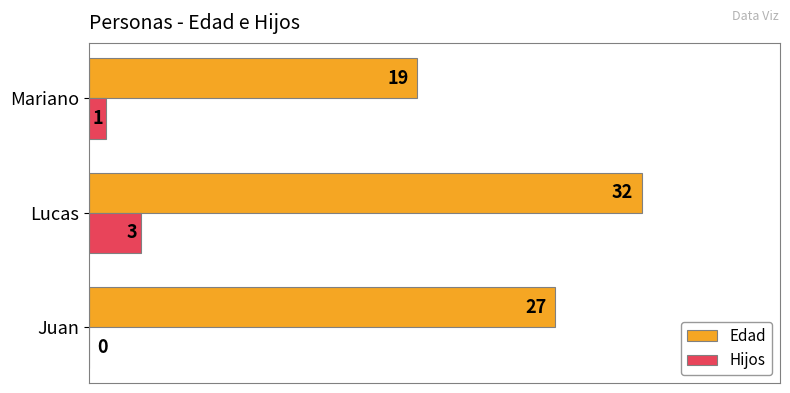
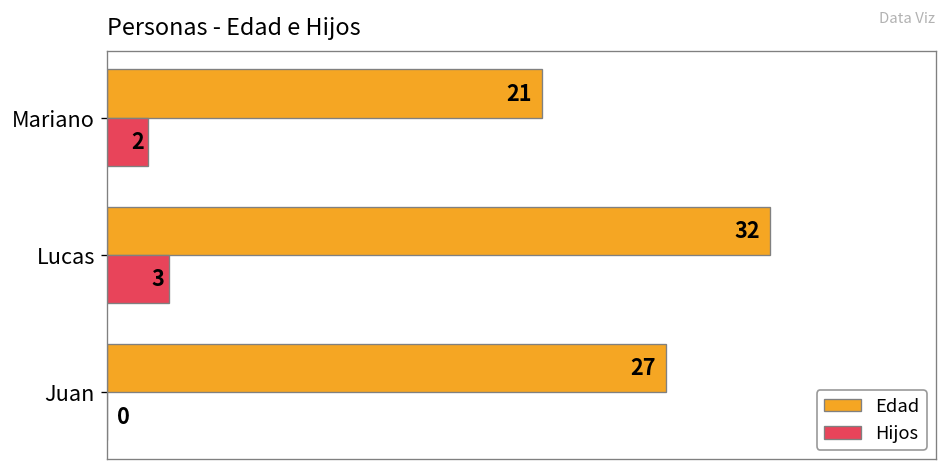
Edad, Mariano: 19 -> 21
Hijos, Mariano: 1 -> 2
